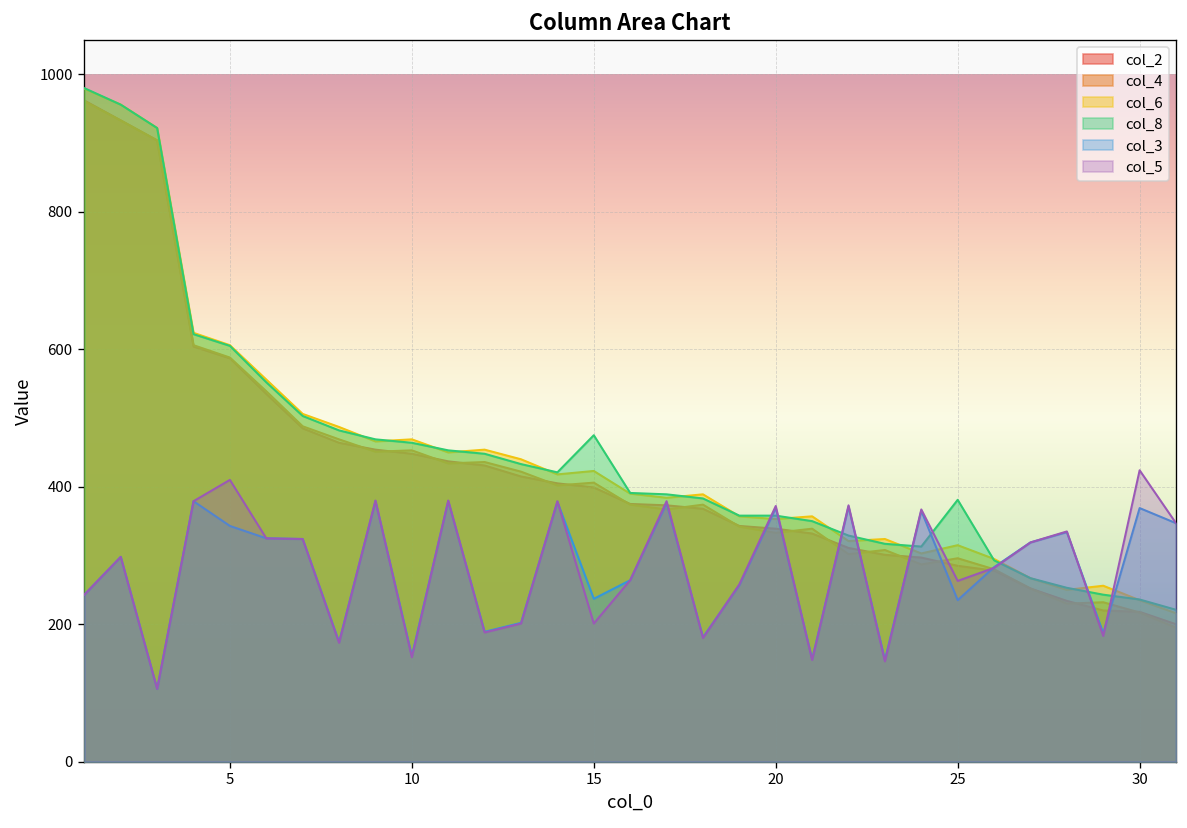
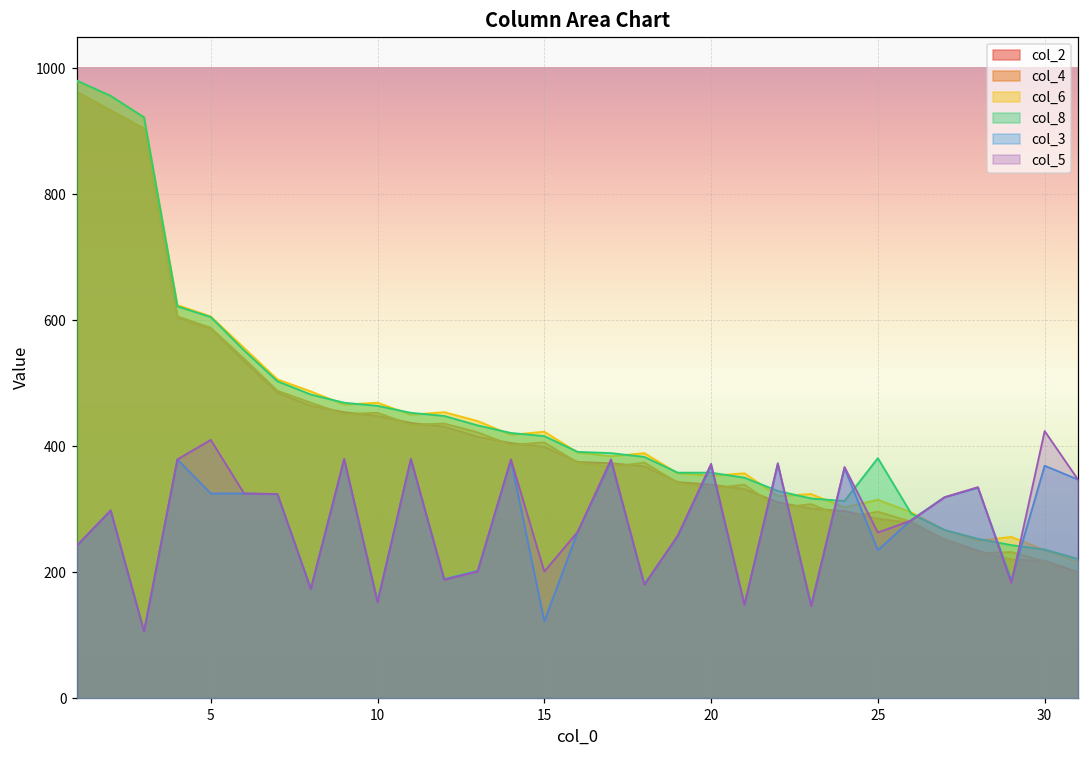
col_3, 5: 340 -> 330
col_8, 15: 480 -> 420
col_3, 15: 240 -> 120
